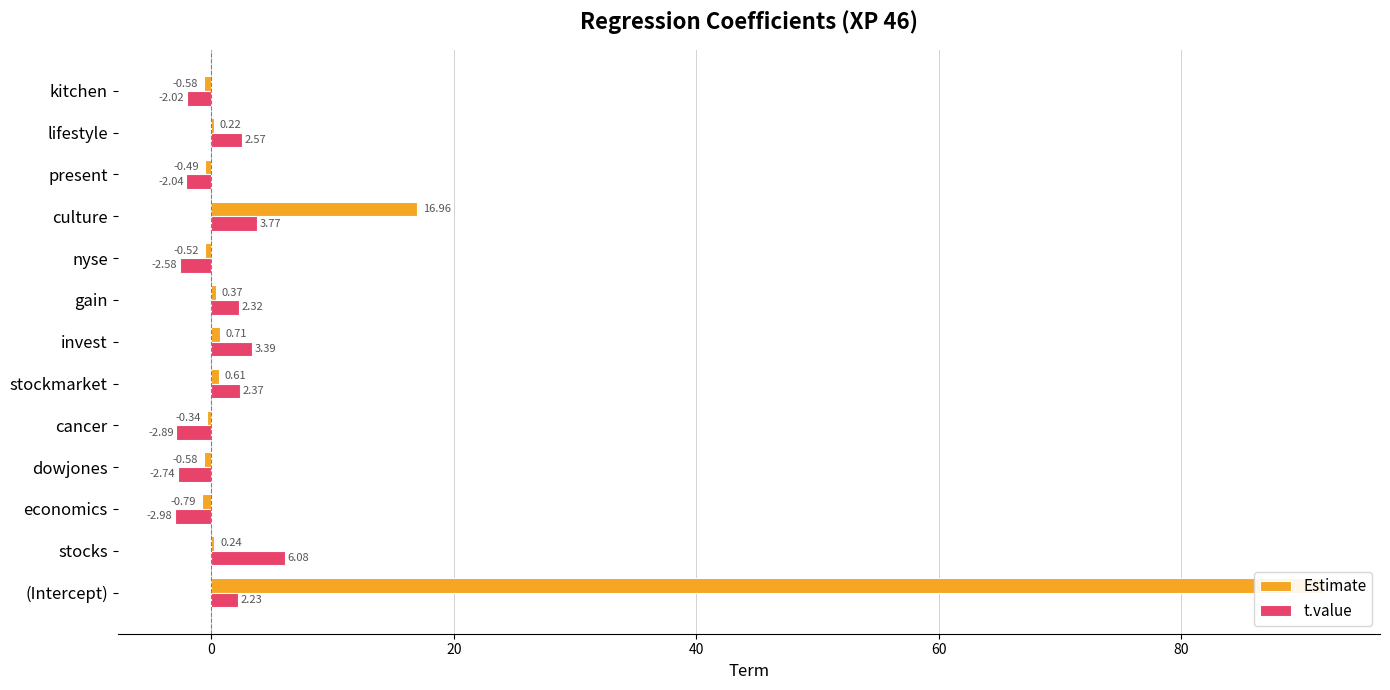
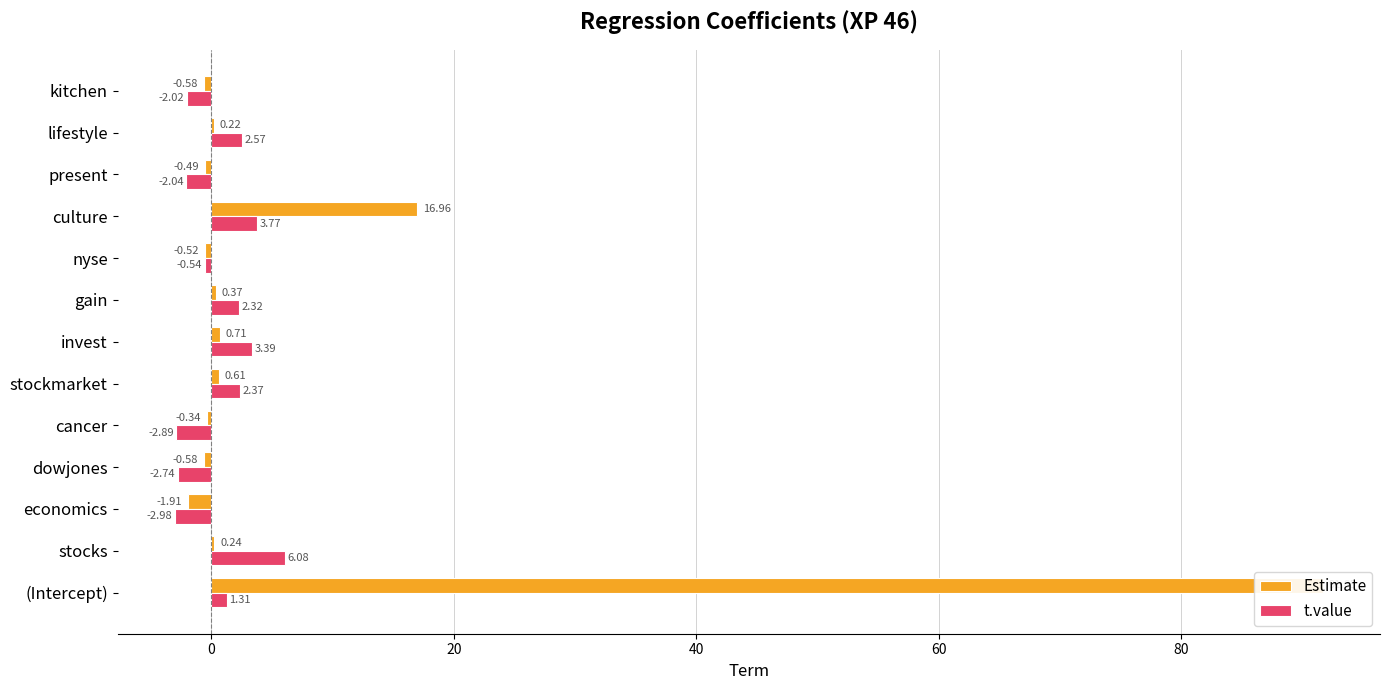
t.value, nyse: -2.58 -> -0.54
Estimate, economics: -0.79 -> -1.91
t.value, (Intercept): 2.23 -> 1.31
